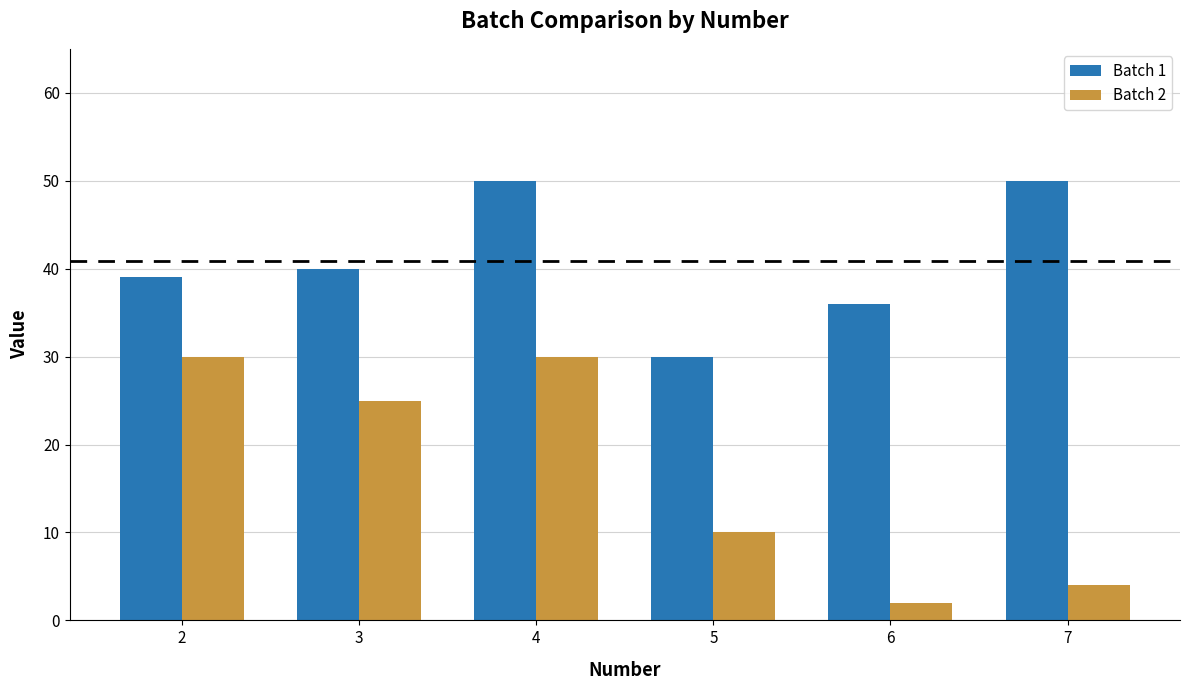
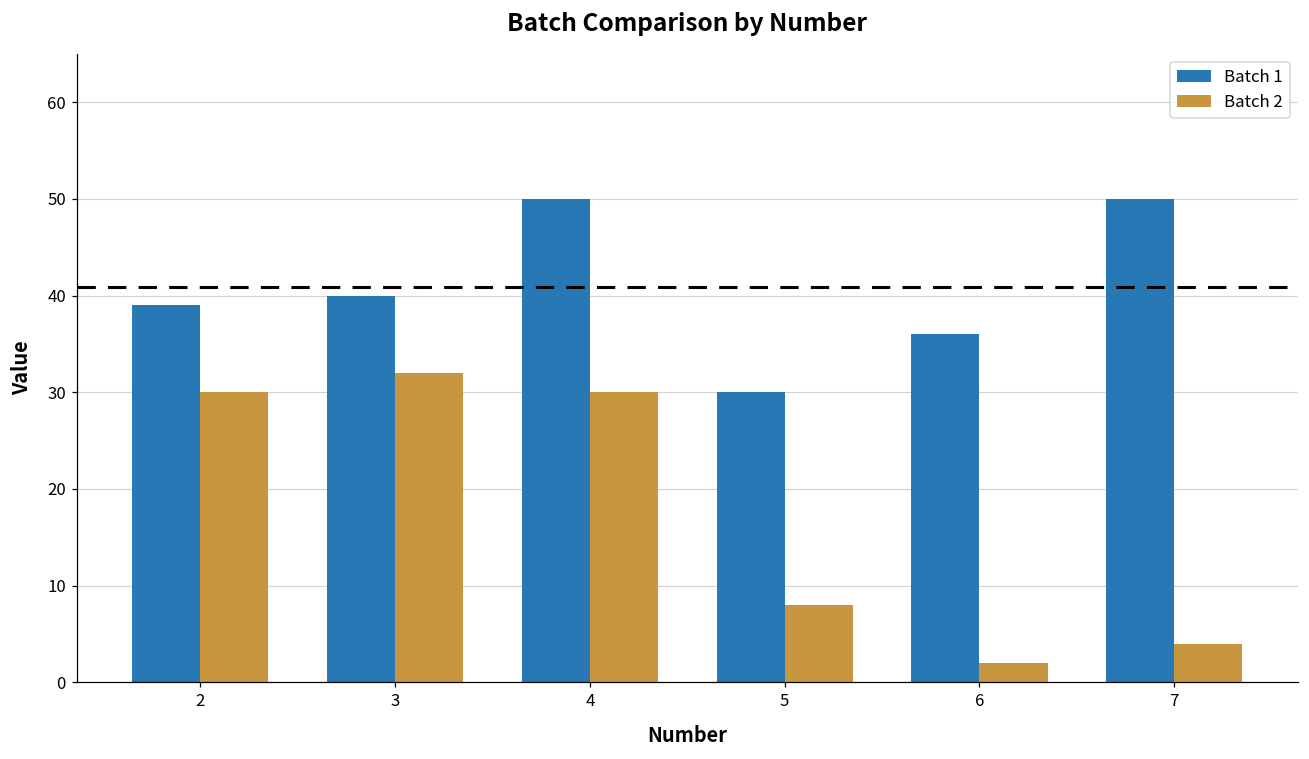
Batch 2, 3: 25 -> 32
Batch 2, 5: 10 -> 8
